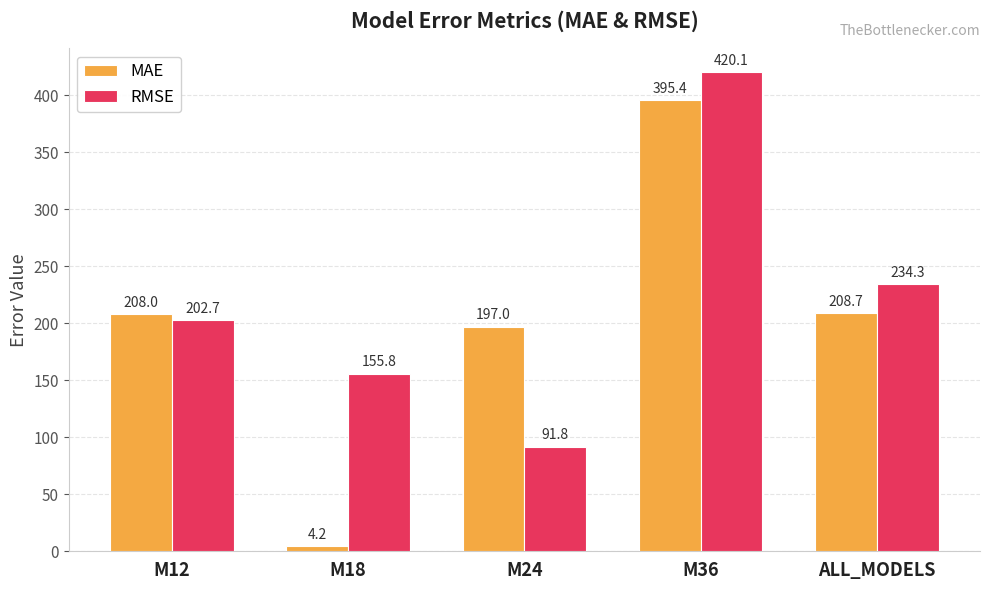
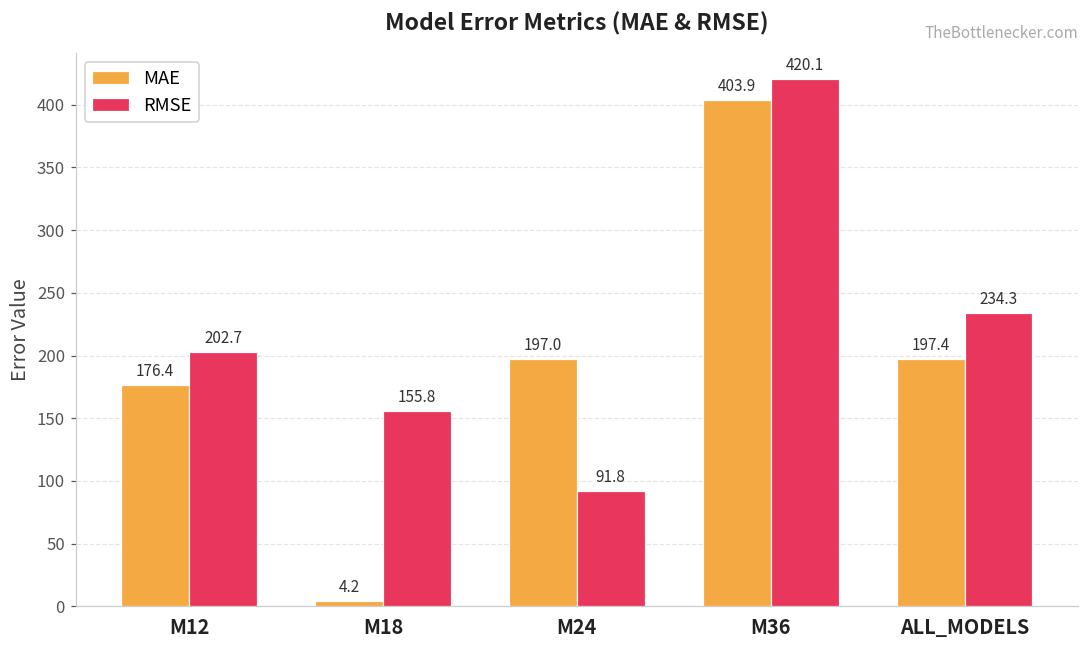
MAE, M12: 208.0 -> 176.4
MAE, M36: 395.4 -> 403.9
MAE, ALL_MODELS: 208.7 -> 197.4
